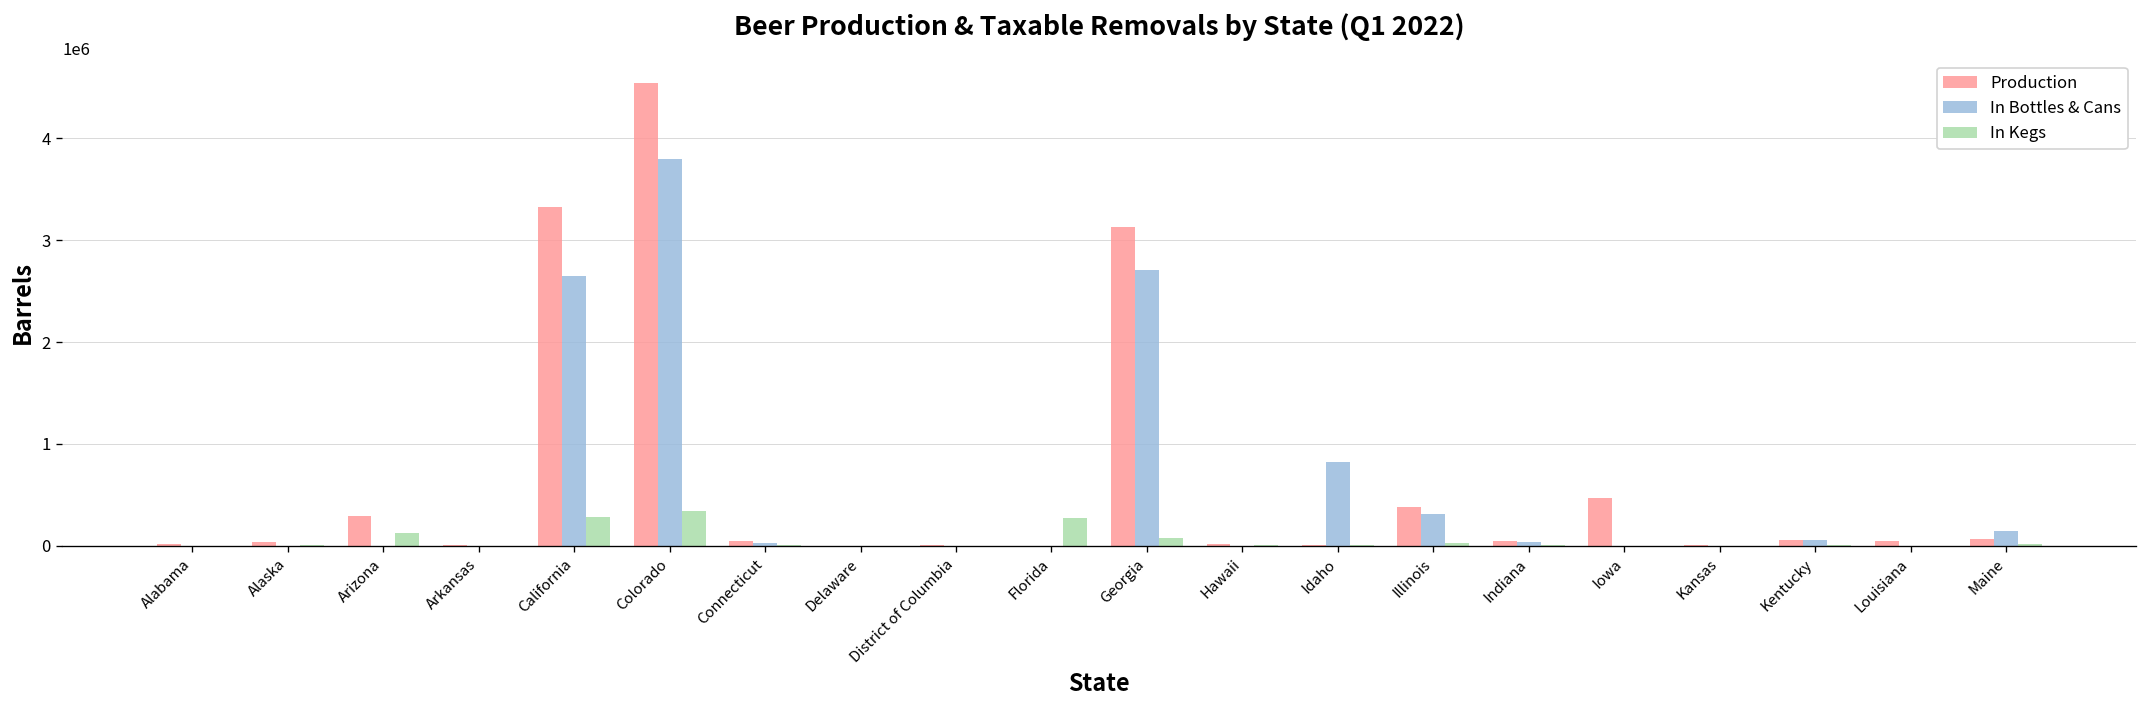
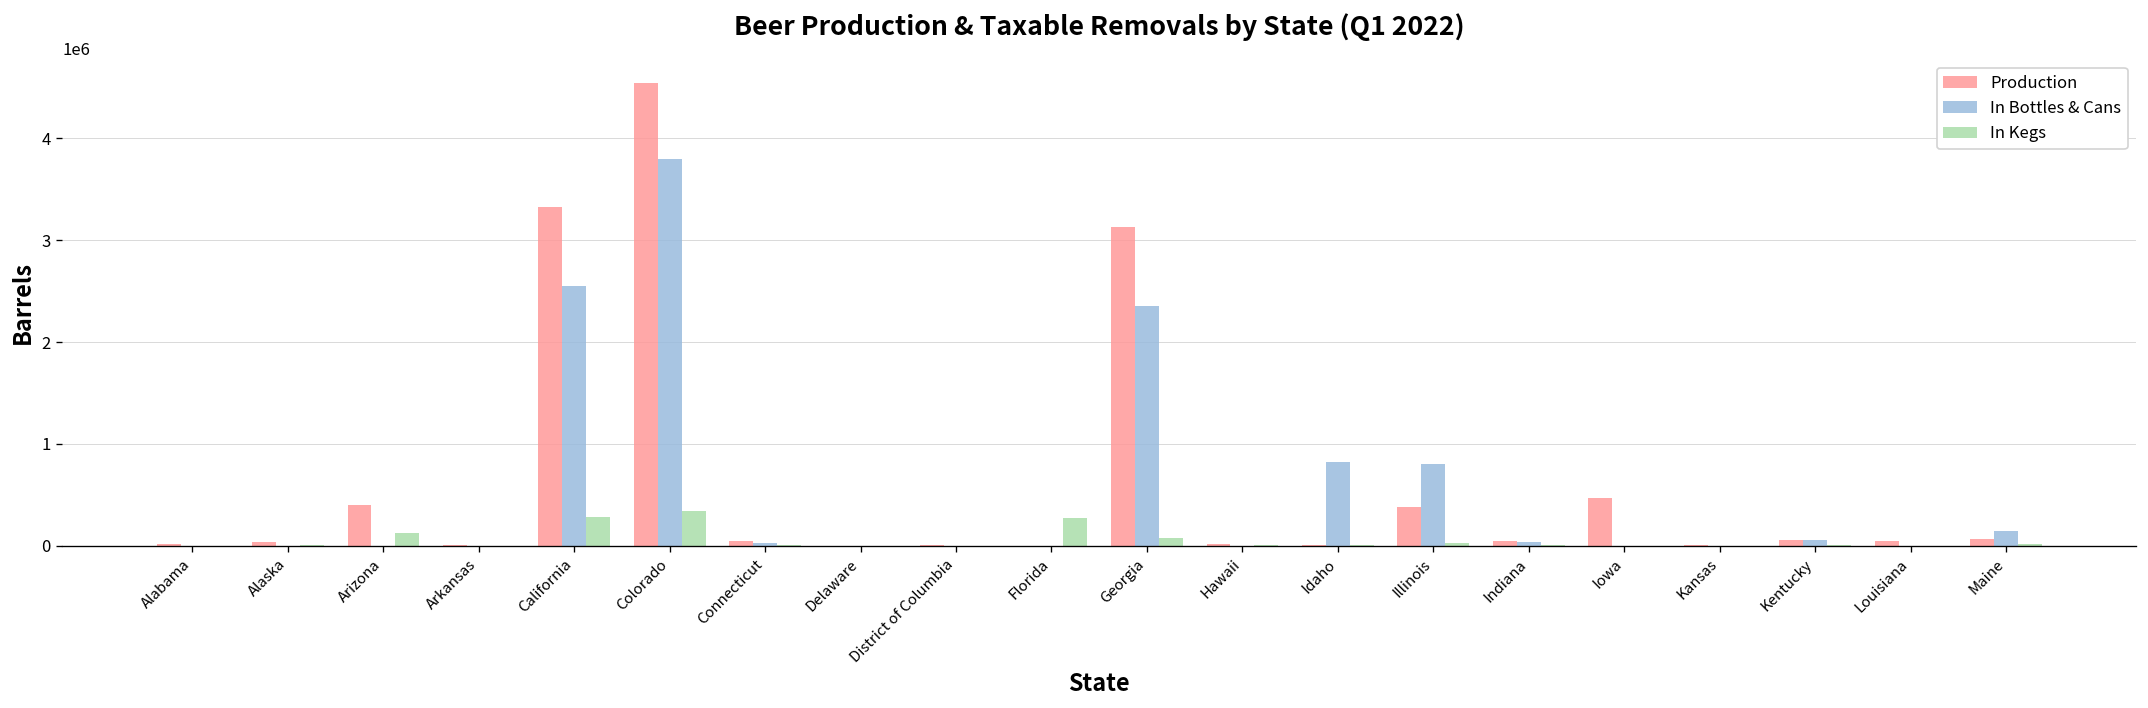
Production, Arizona: 300000 -> 400000
In Bottles & Cans, California: 2600000 -> 2500000
In Bottles & Cans, Georgia: 2700000 -> 2300000
In Bottles & Cans, Illinois: 300000 -> 800000
